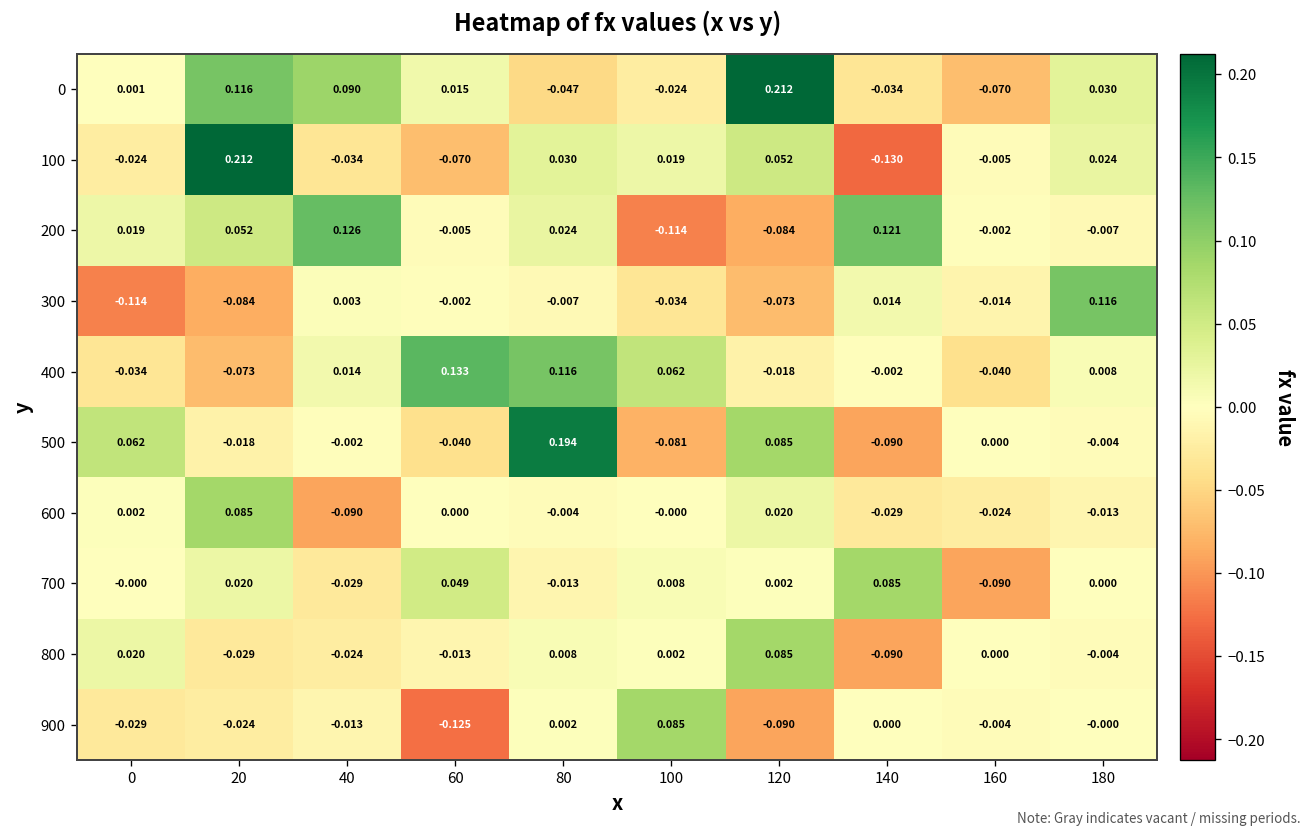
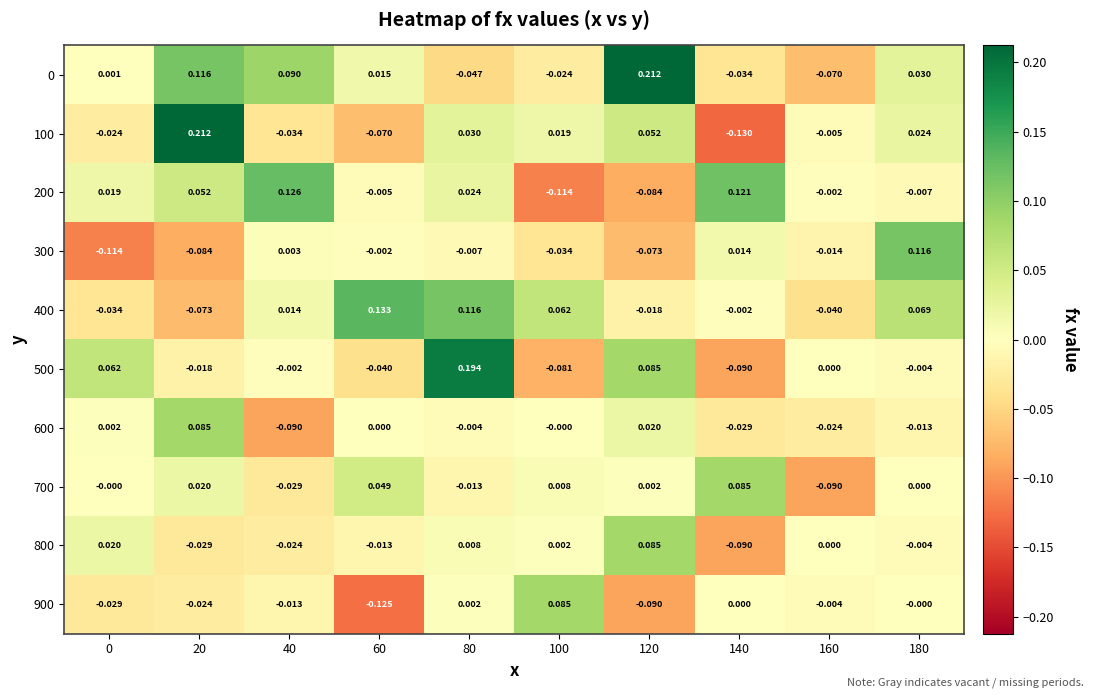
400, 180: 0.008 -> 0.069
